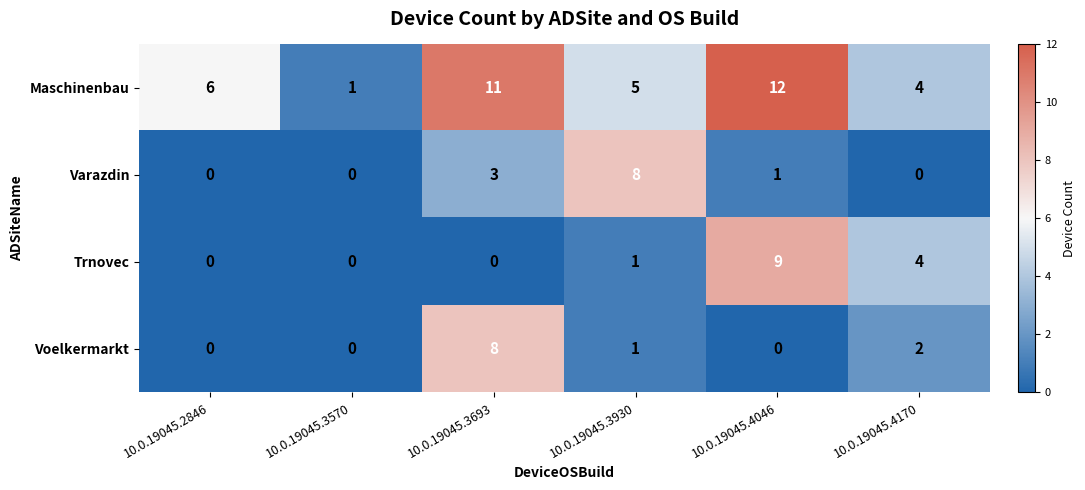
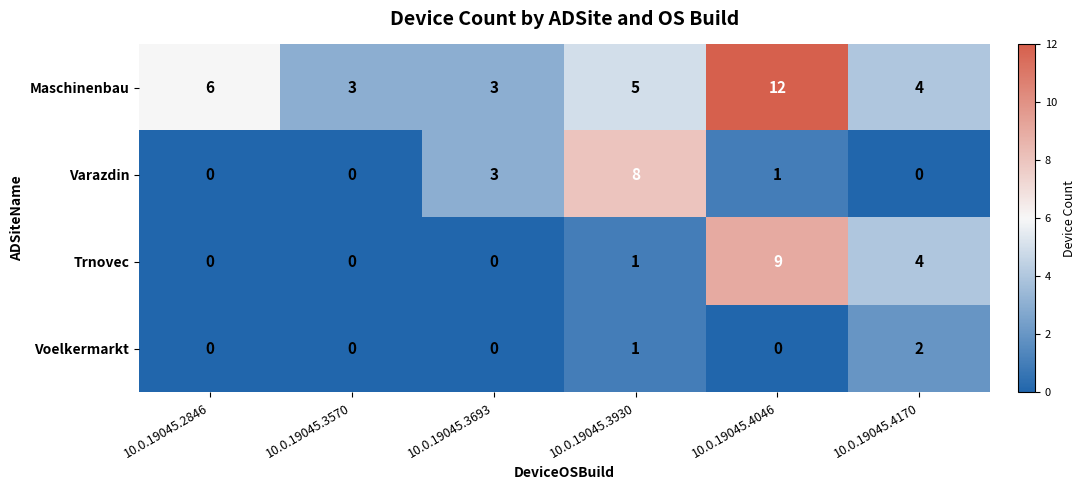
Maschinenbau, 10.0.19045.3570: 1 -> 3
Maschinenbau, 10.0.19045.3693: 11 -> 3
Voelkermarkt, 10.0.19045.3693: 8 -> 0
